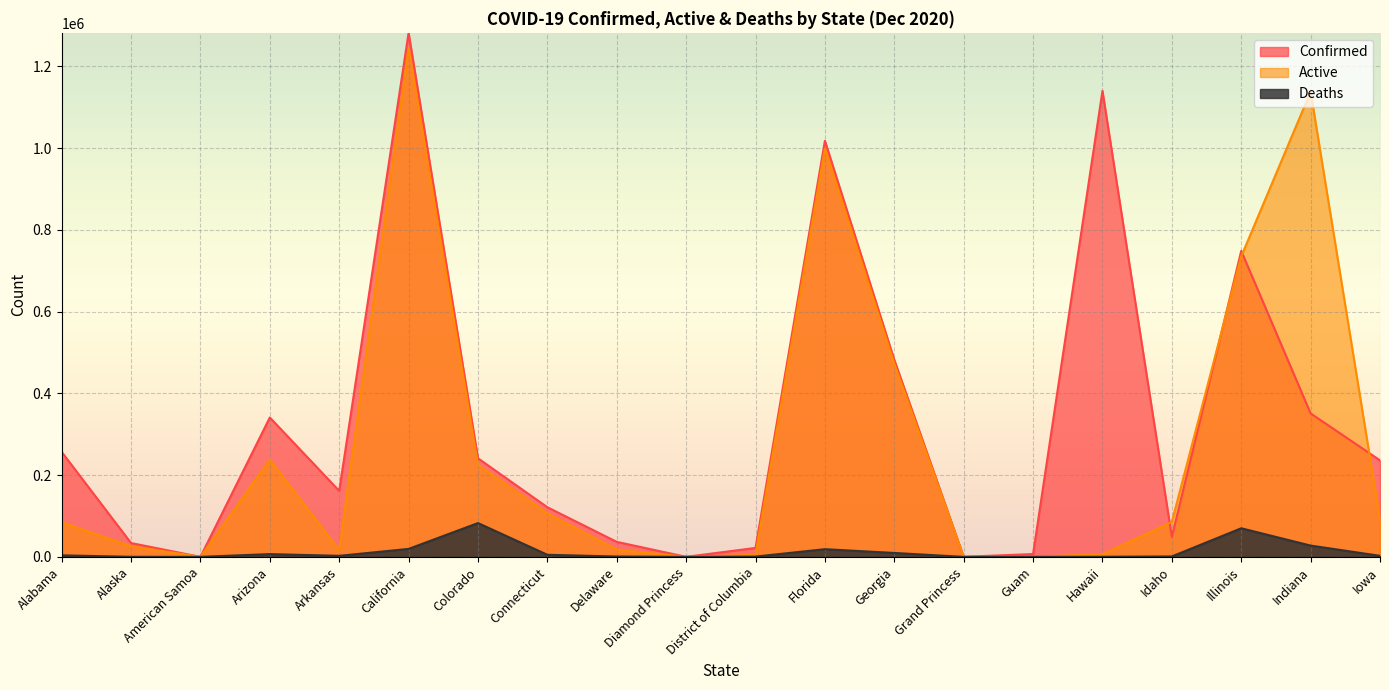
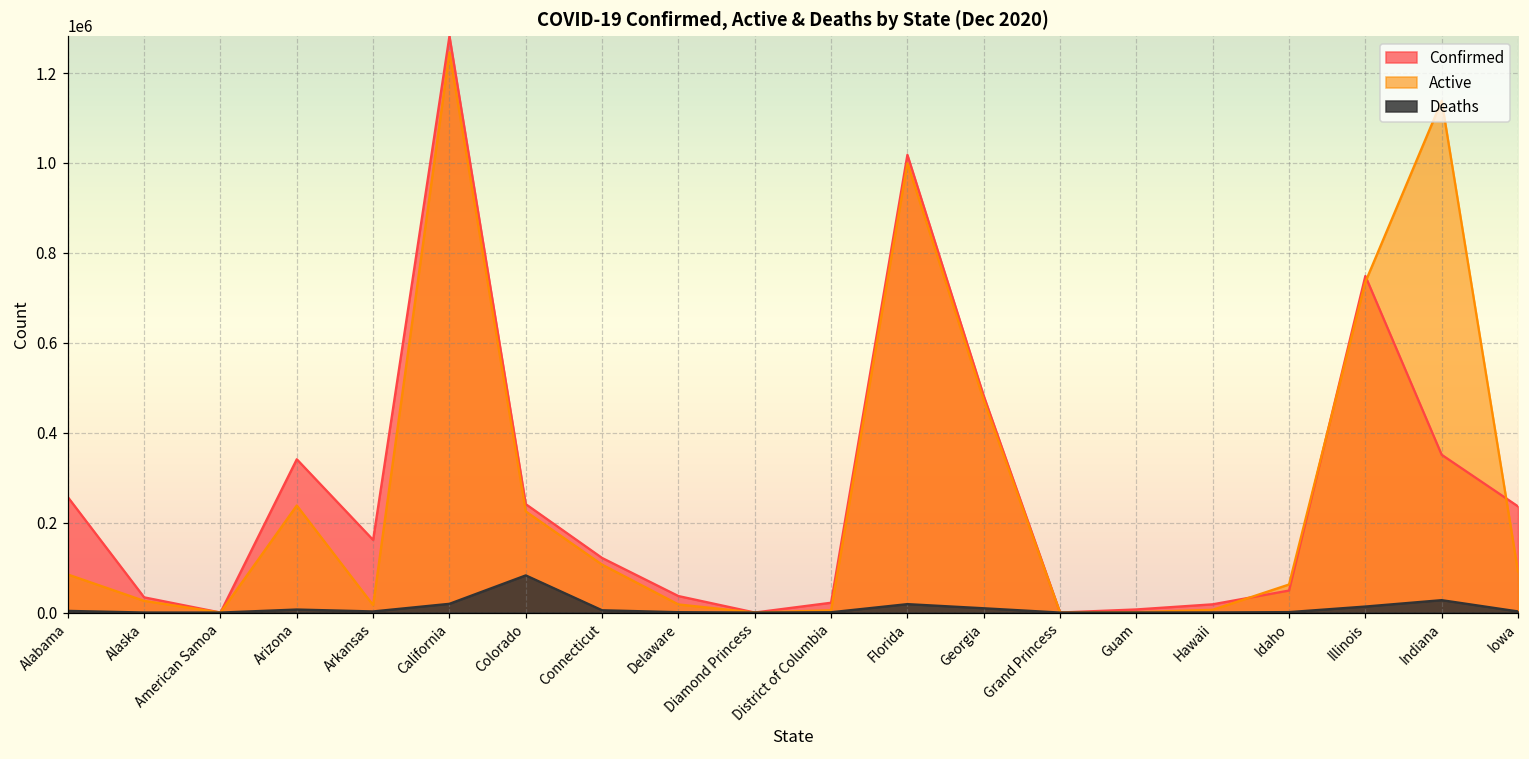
Confirmed, Hawaii: 1140000 -> 20000
Active, Idaho: 90000 -> 60000
Deaths, Illinois: 70000 -> 10000
